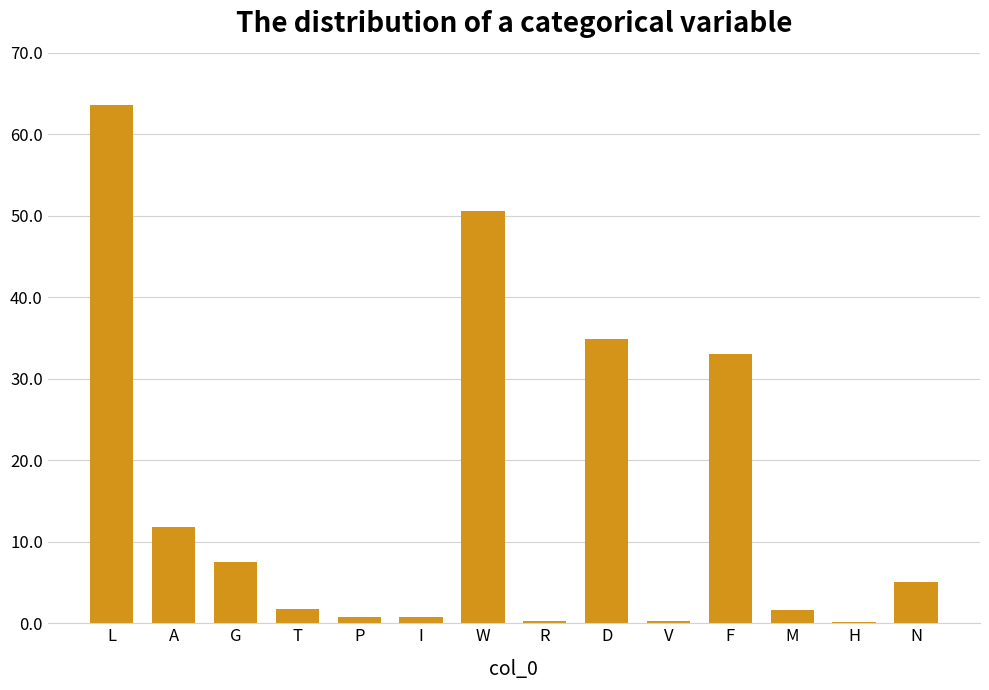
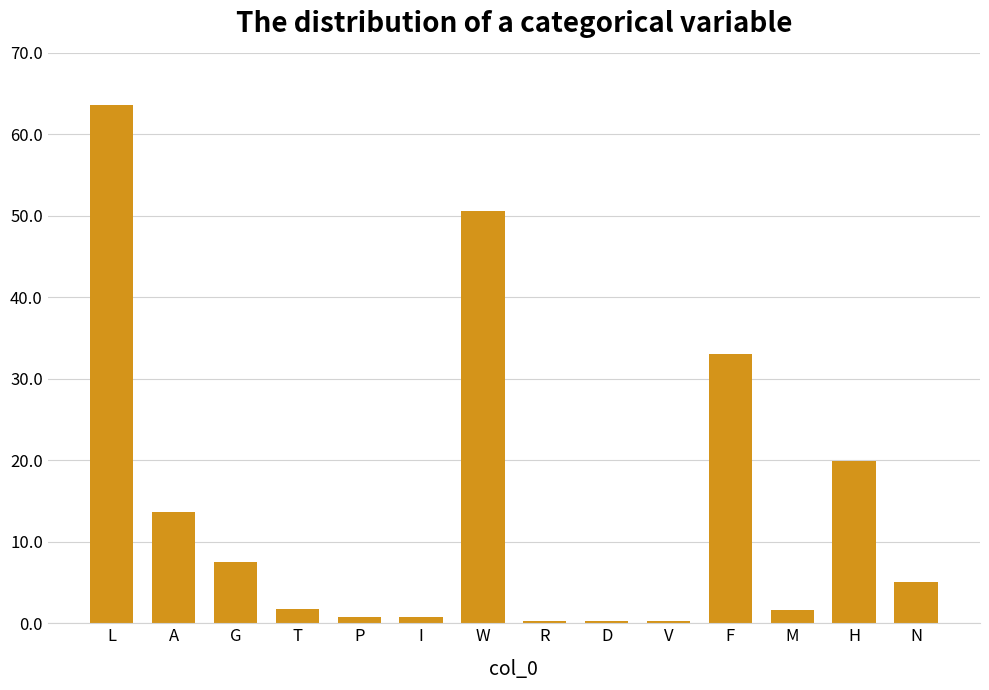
A: 12 -> 14
D: 35 -> 0
H: 0 -> 20
